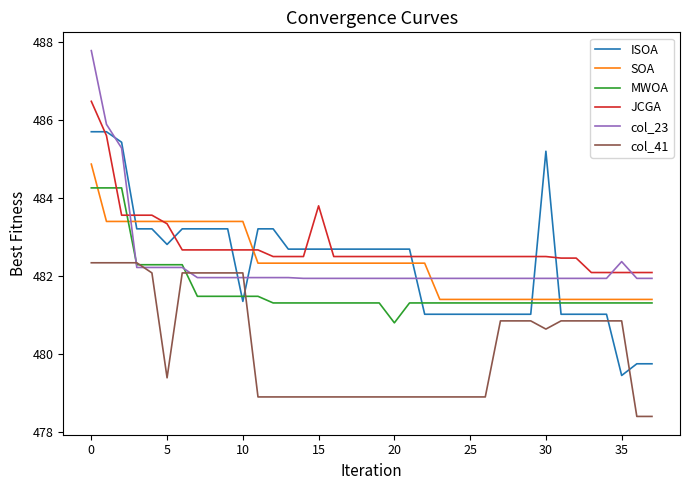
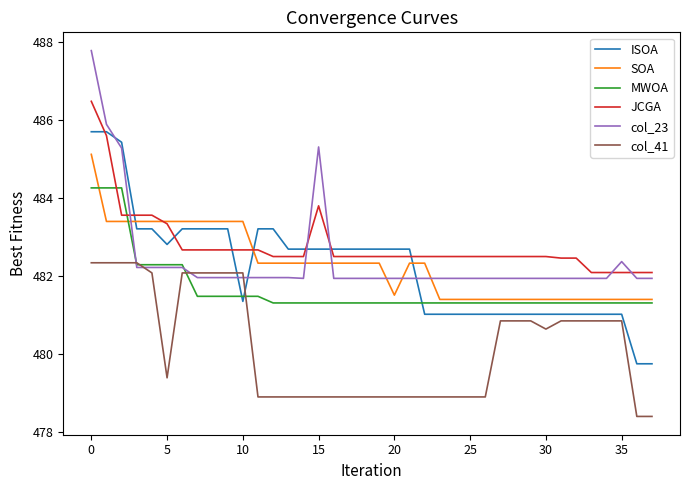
SOA, 0: 484.9 -> 485.1
col_23, 15: 482.0 -> 485.3
SOA, 20: 482.3 -> 481.5
MWOA, 20: 480.8 -> 481.3
ISOA, 30: 485.2 -> 481.0
ISOA, 35: 479.5 -> 481.0
